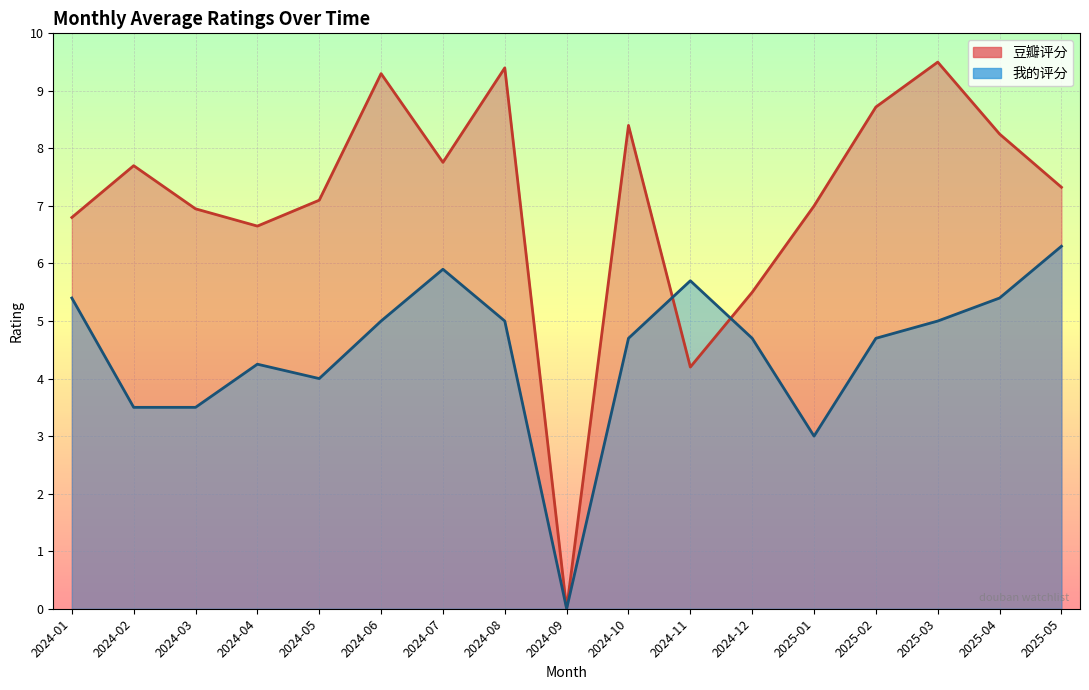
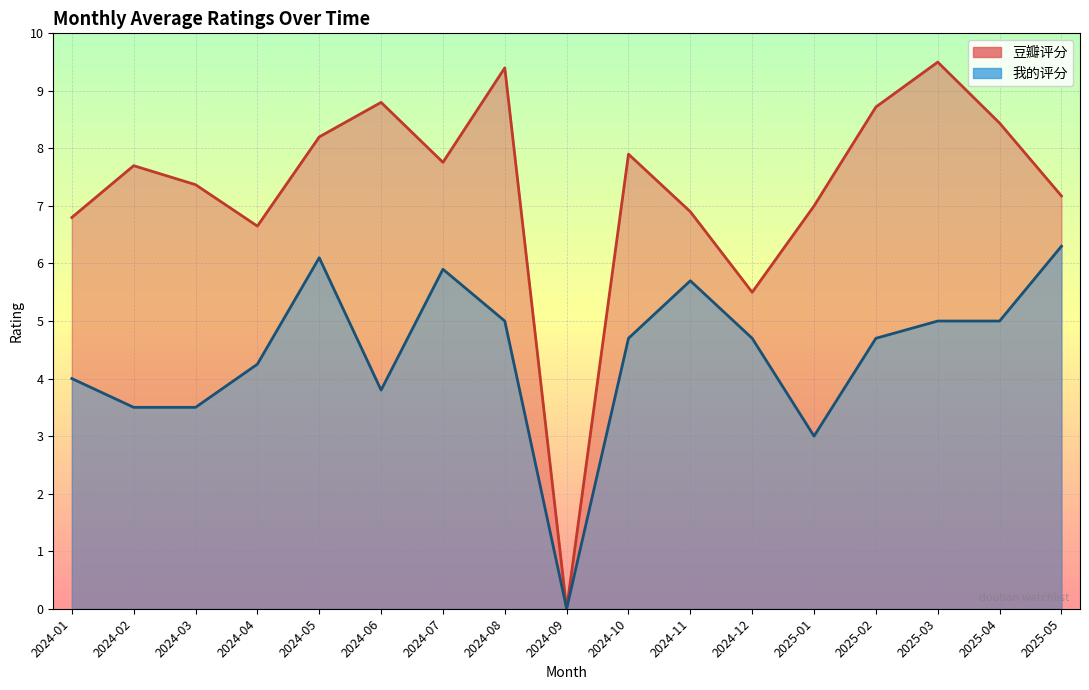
我的评分, 2024-01: 5.4 -> 4.0
豆瓣评分, 2024-03: 7.0 -> 7.4
豆瓣评分, 2024-05: 7.1 -> 8.2
我的评分, 2024-05: 4.0 -> 6.1
豆瓣评分, 2024-06: 9.3 -> 8.8
我的评分, 2024-06: 5.0 -> 3.8
豆瓣评分, 2024-10: 8.4 -> 7.9
豆瓣评分, 2024-11: 4.2 -> 6.9
豆瓣评分, 2025-04: 8.3 -> 8.4
我的评分, 2025-04: 5.4 -> 5.0
豆瓣评分, 2025-05: 7.3 -> 7.2
